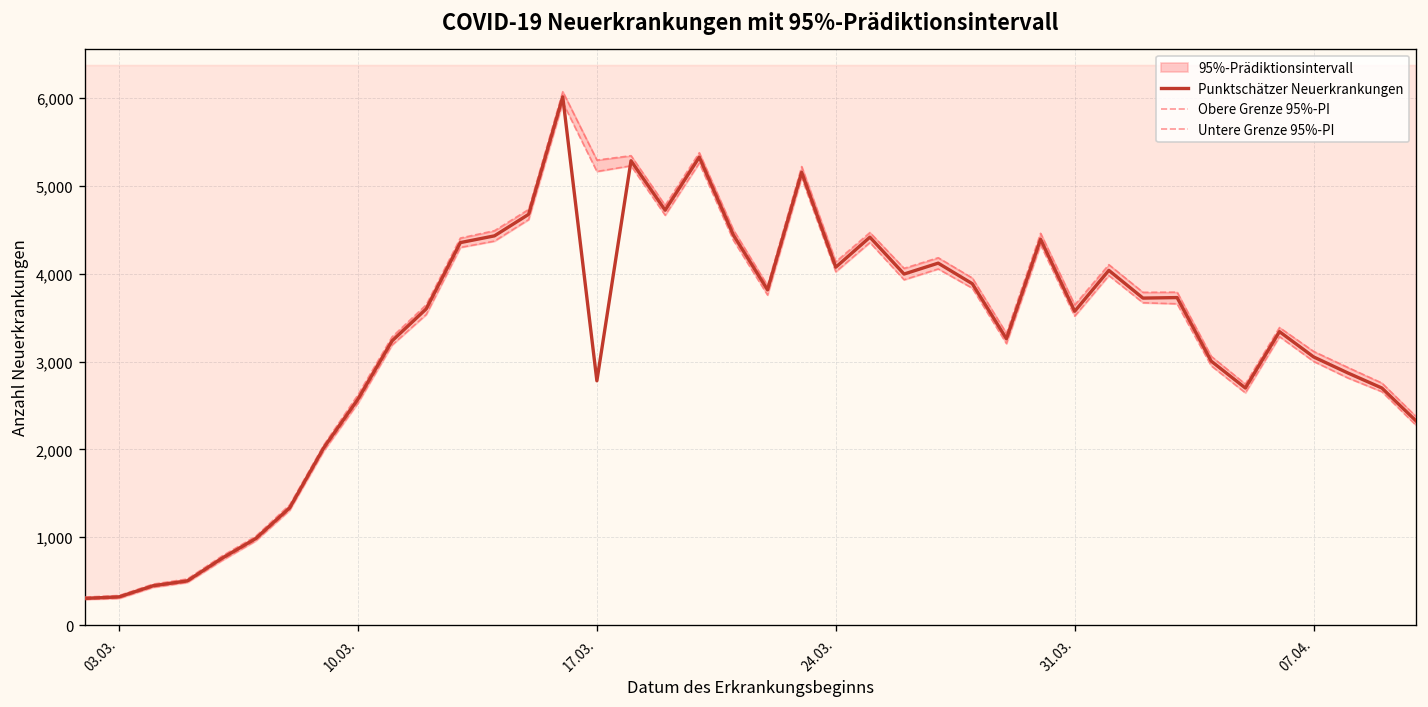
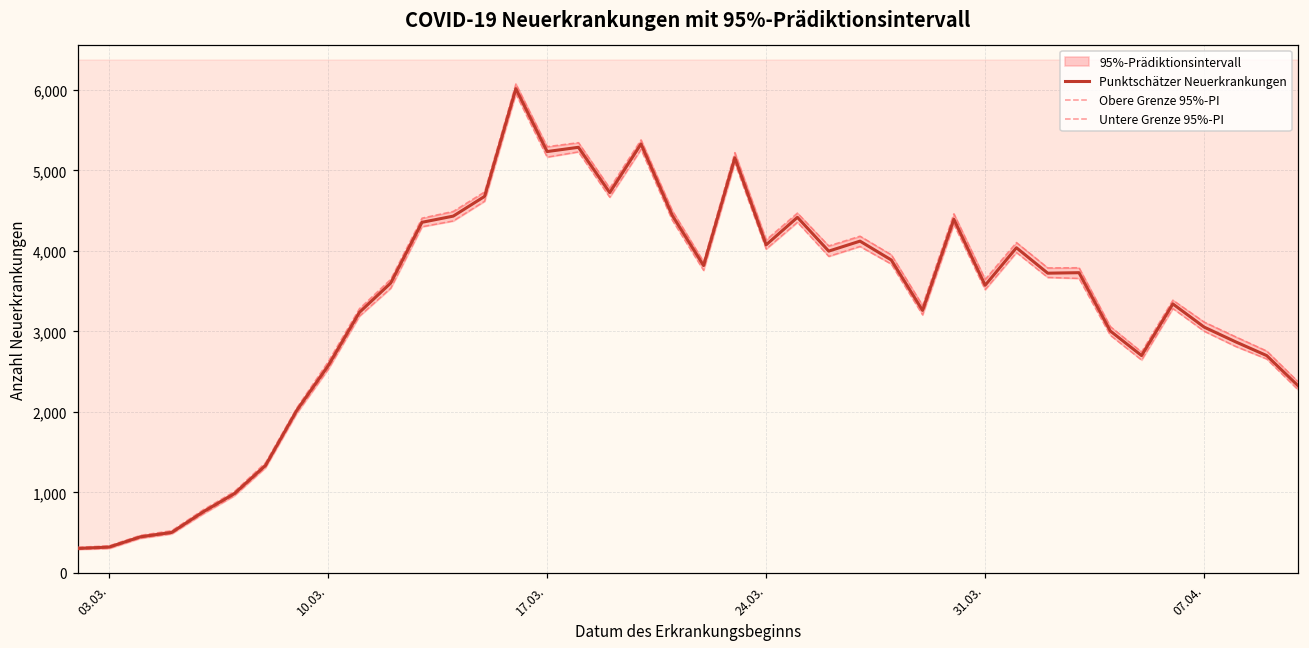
Punktschätzer Neuerkrankungen, 17.03.: 2,800 -> 5,200
